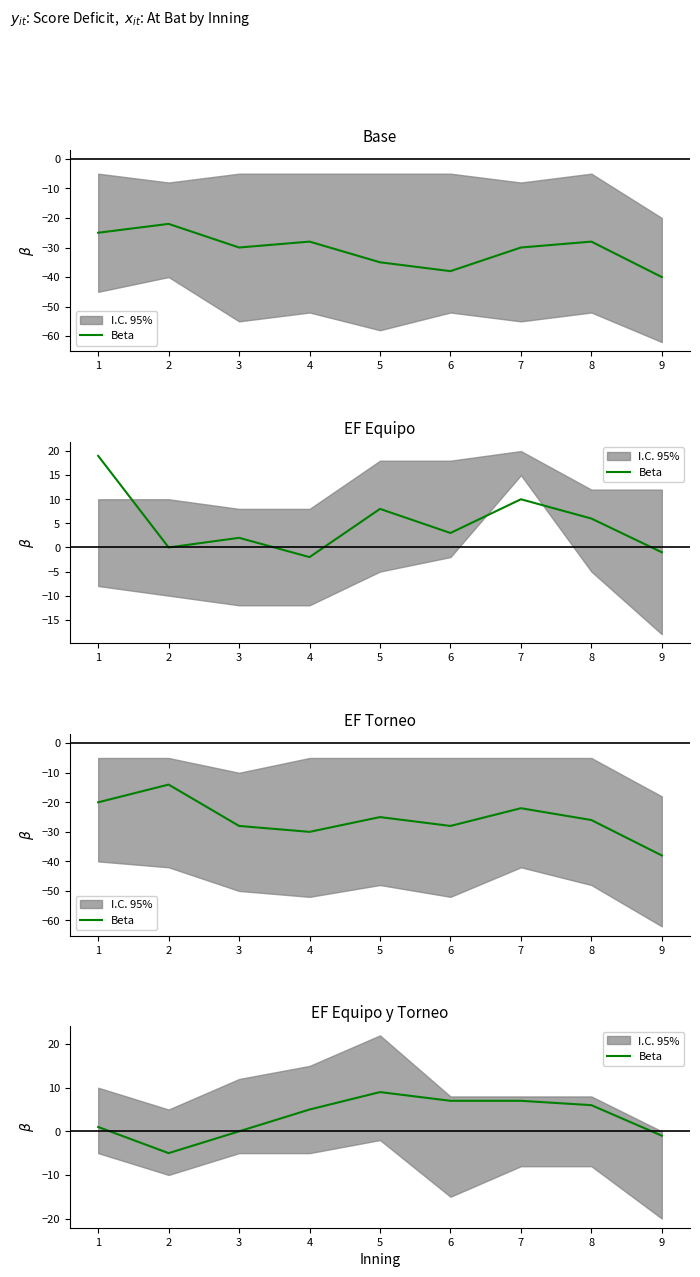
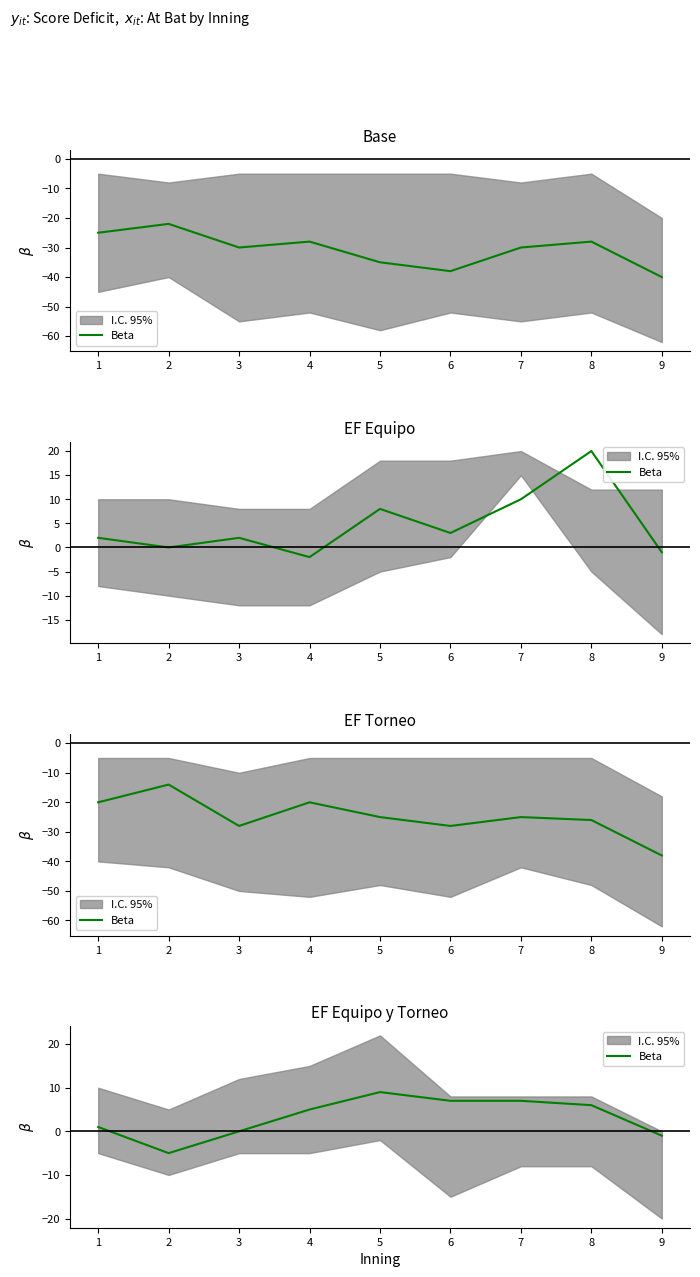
EF Equipo, Beta, 1: 19 -> 2
EF Equipo, Beta, 8: 6 -> 20
EF Torneo, Beta, 4: -30 -> -20
EF Torneo, Beta, 7: -22 -> -25
